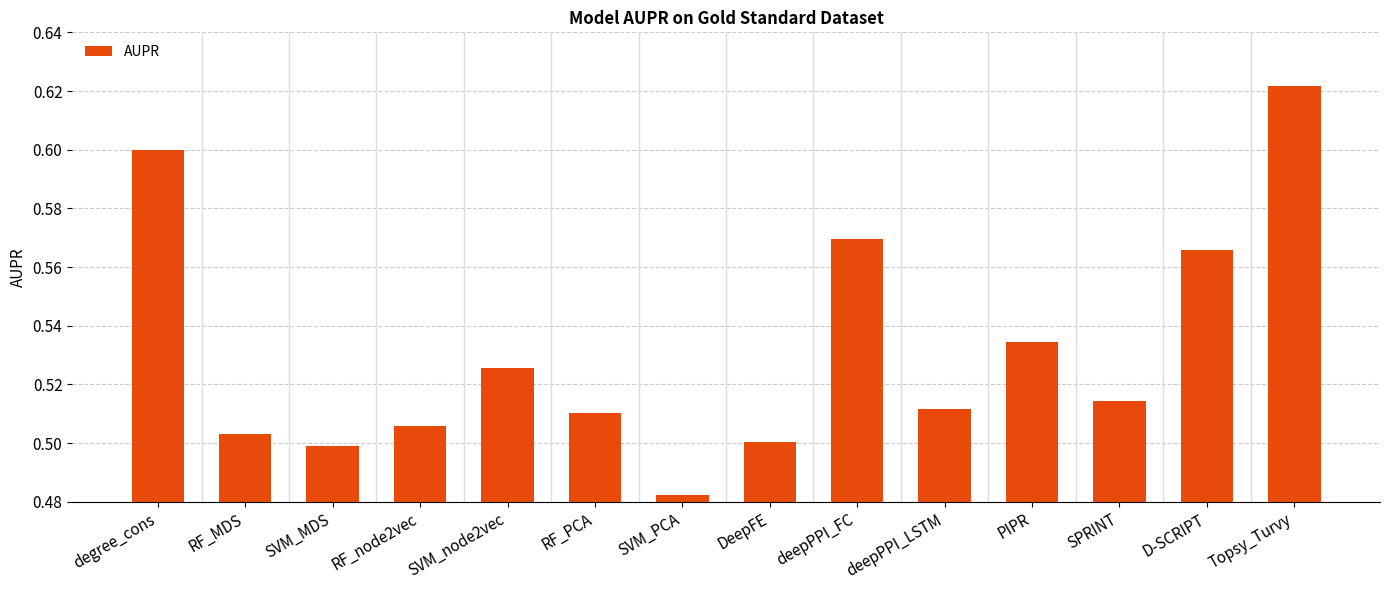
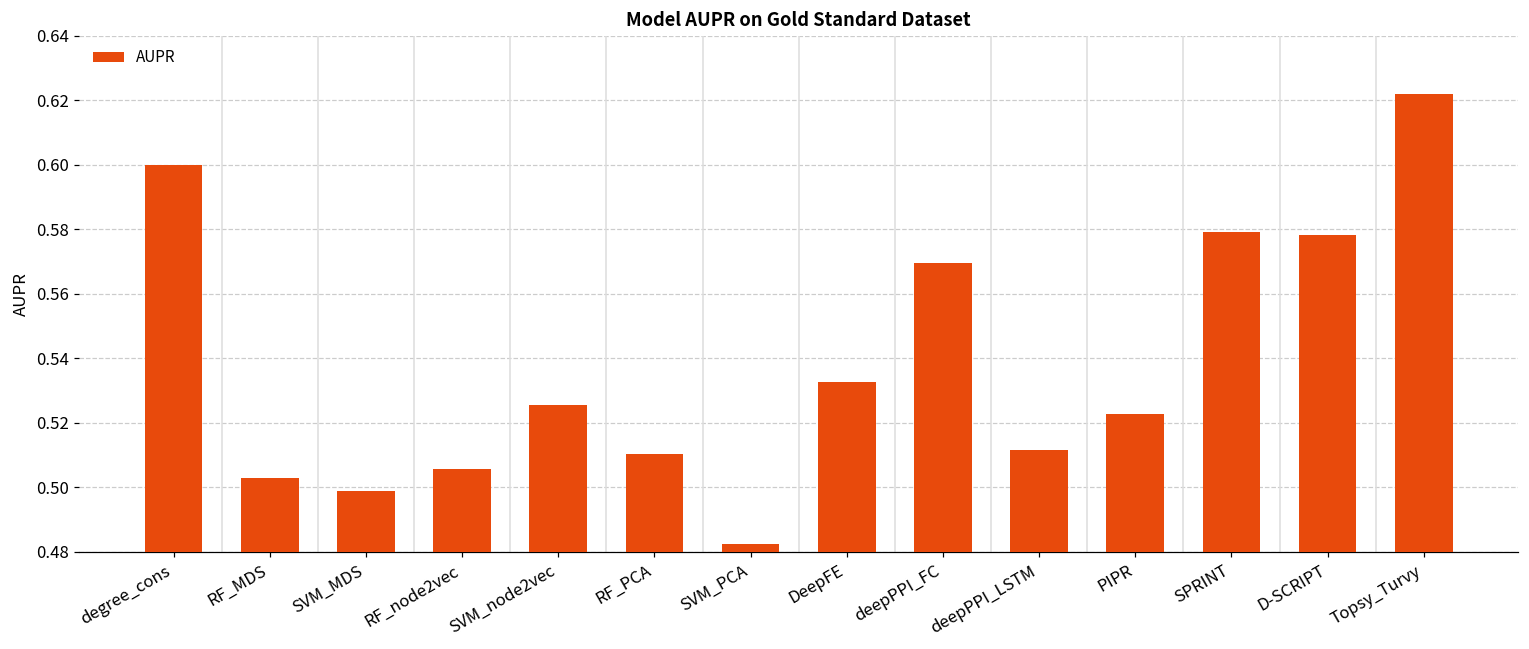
DeepFE: 0.500 -> 0.533
PIPR: 0.534 -> 0.523
SPRINT: 0.515 -> 0.579
D-SCRIPT: 0.566 -> 0.578
